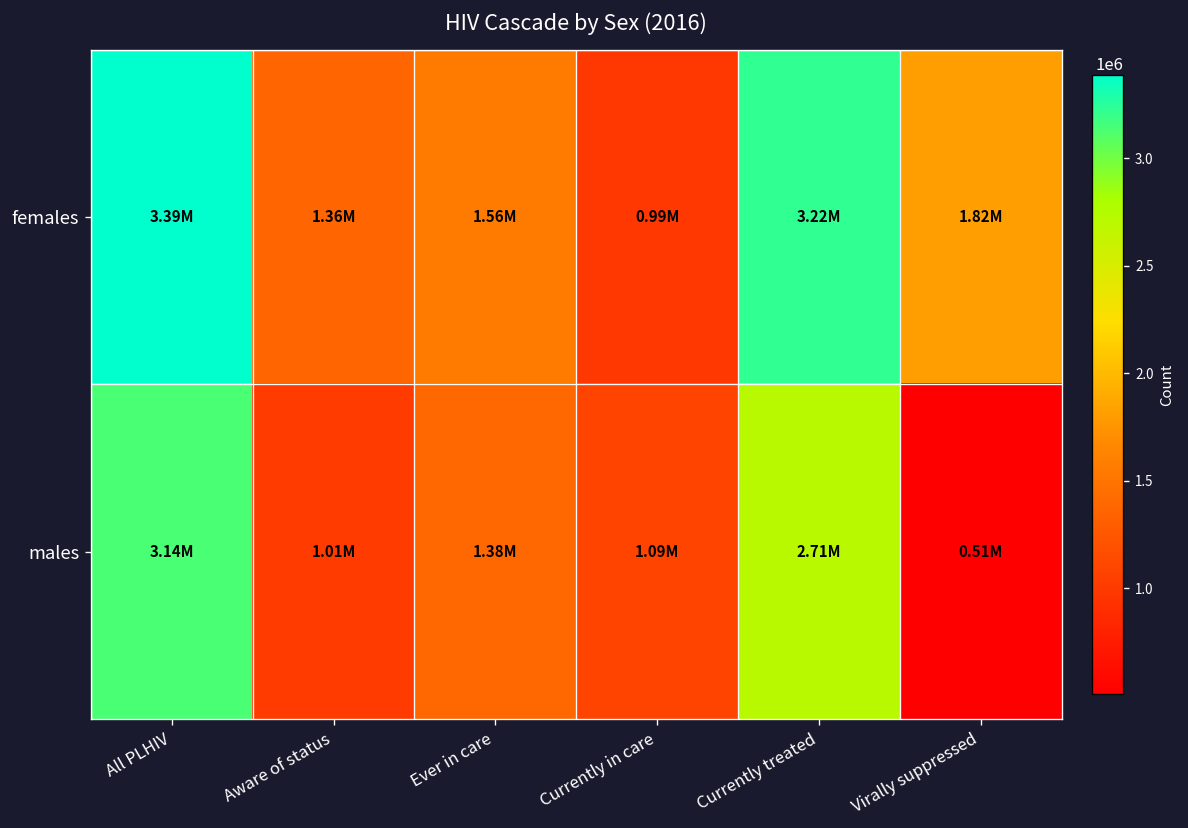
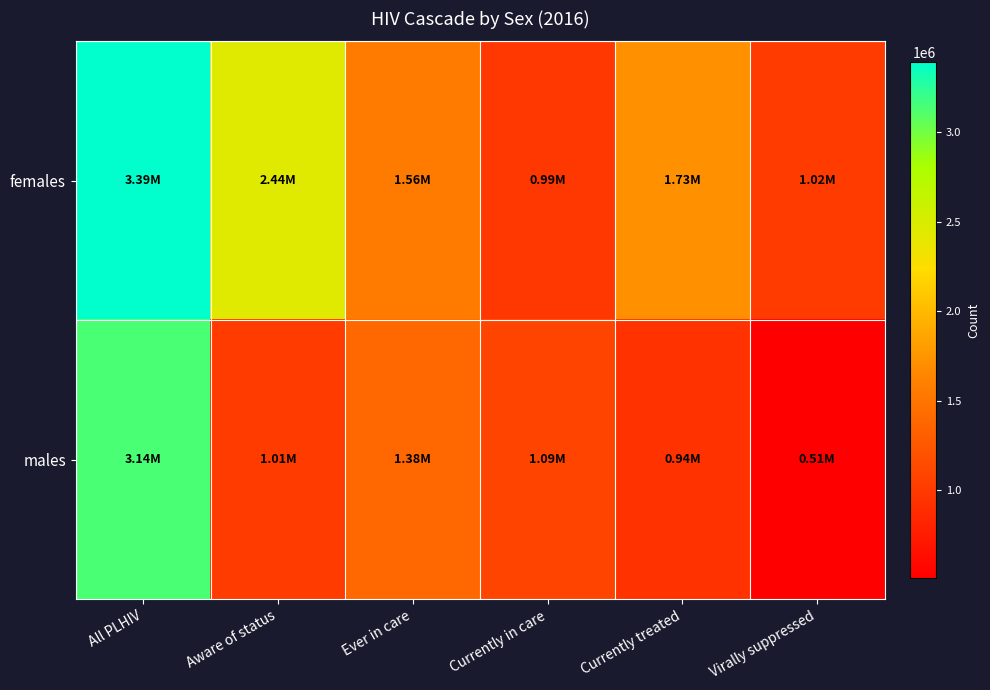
females, Aware of status: 1.36M -> 2.44M
females, Currently treated: 3.22M -> 1.73M
females, Virally suppressed: 1.82M -> 1.02M
males, Currently treated: 2.71M -> 0.94M
